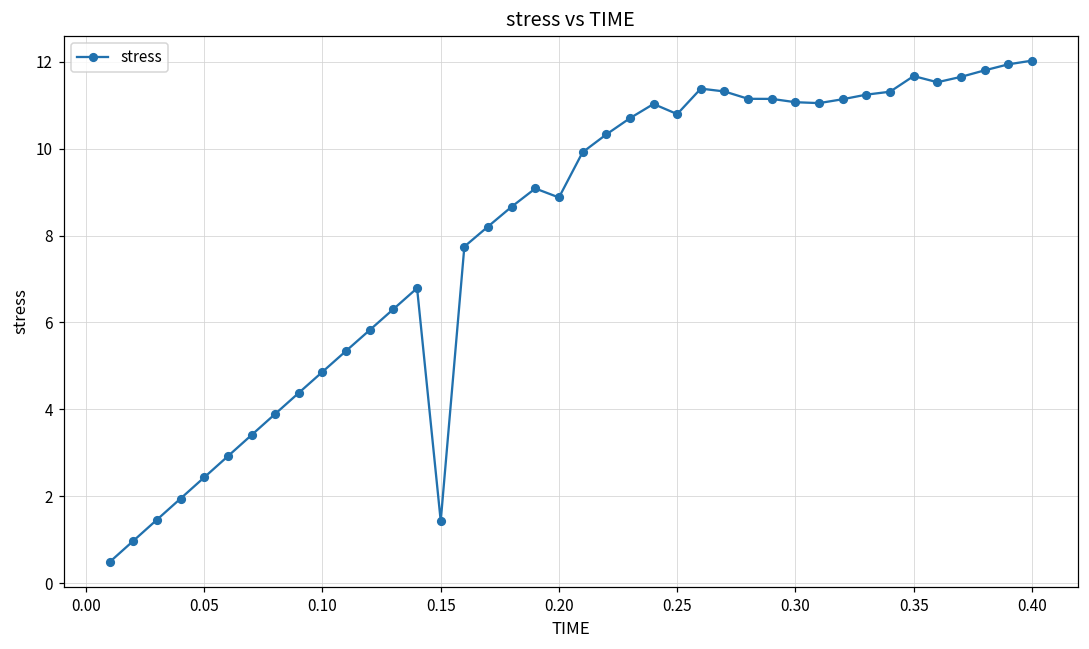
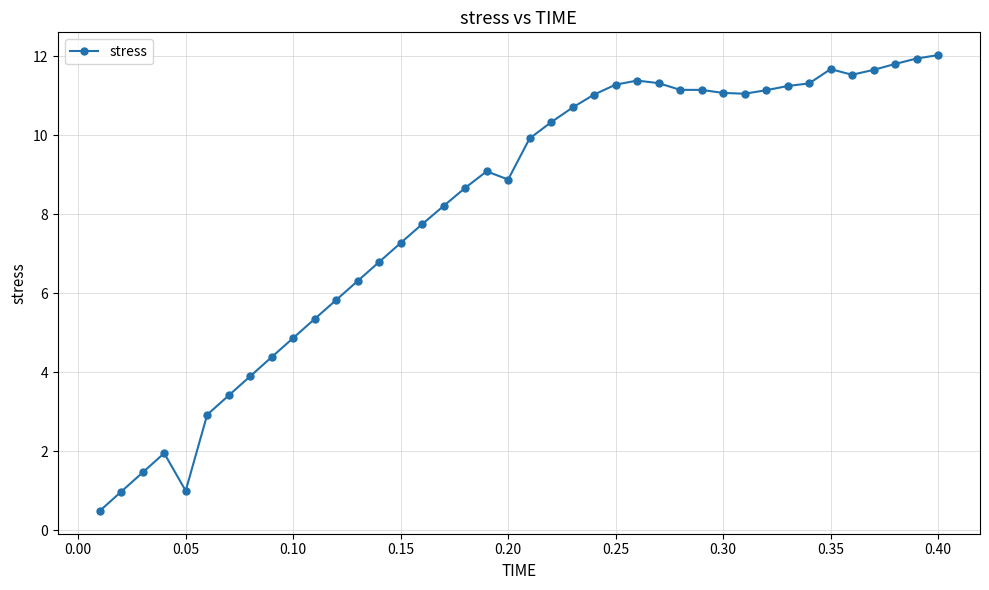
0.05: 2.4 -> 1.0
0.15: 1.4 -> 7.3
0.25: 10.8 -> 11.3
